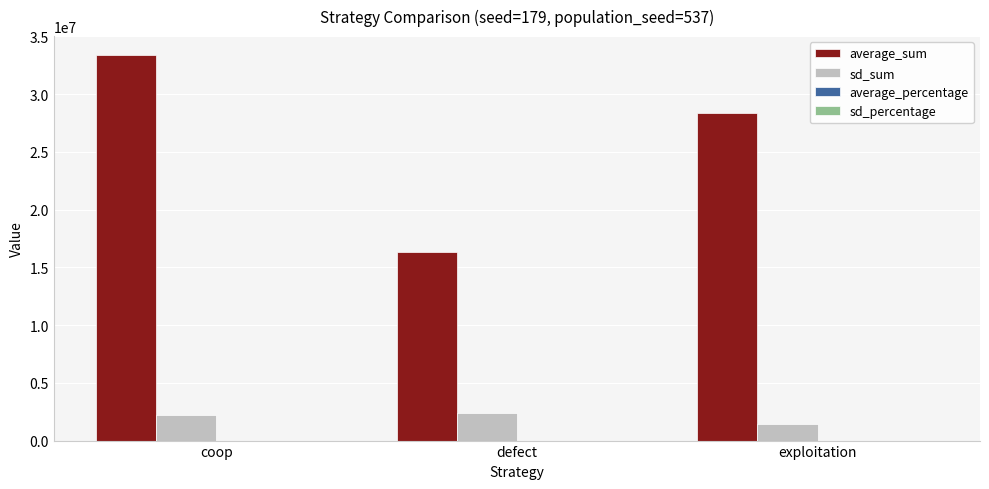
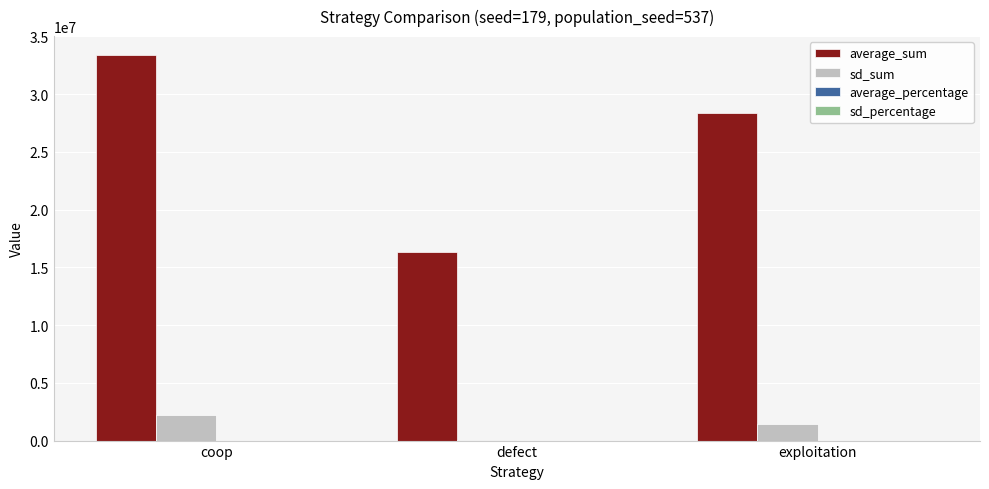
sd_sum, defect: 2400000 -> 0
